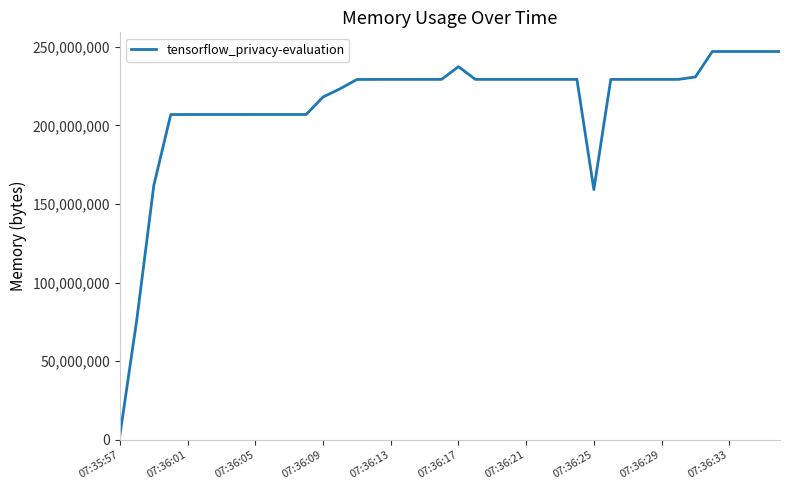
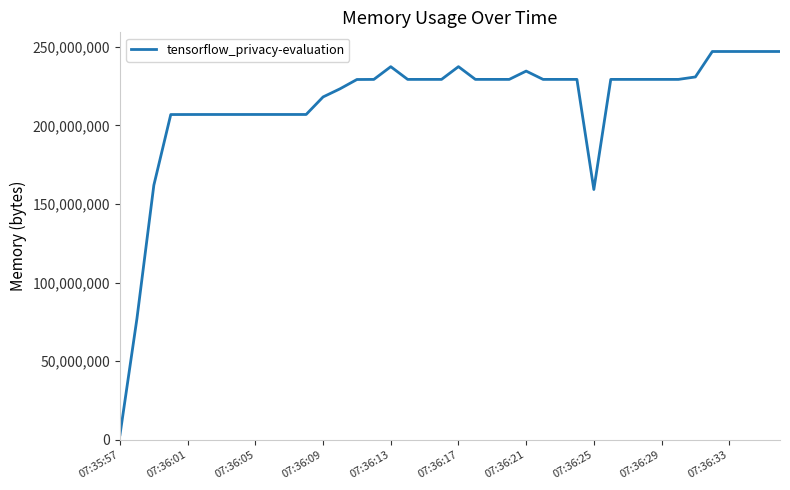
07:36:13: 229,000,000 -> 237,000,000
07:36:21: 229,000,000 -> 235,000,000
